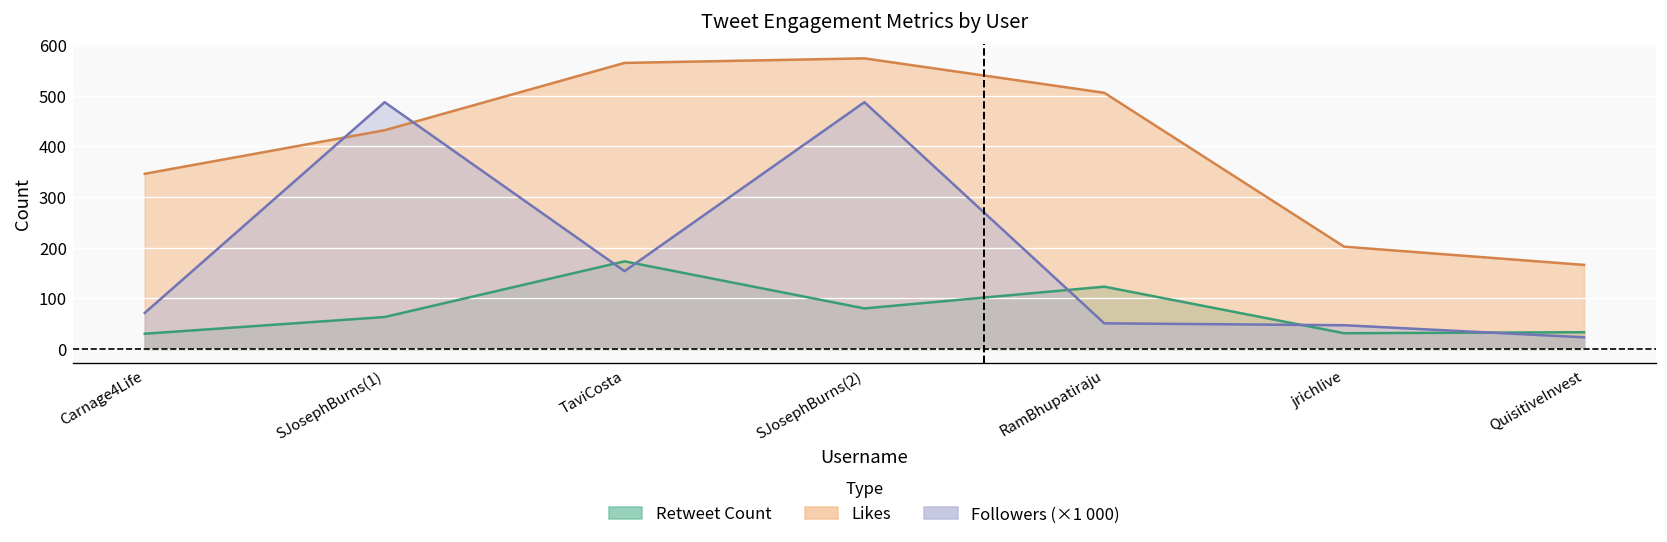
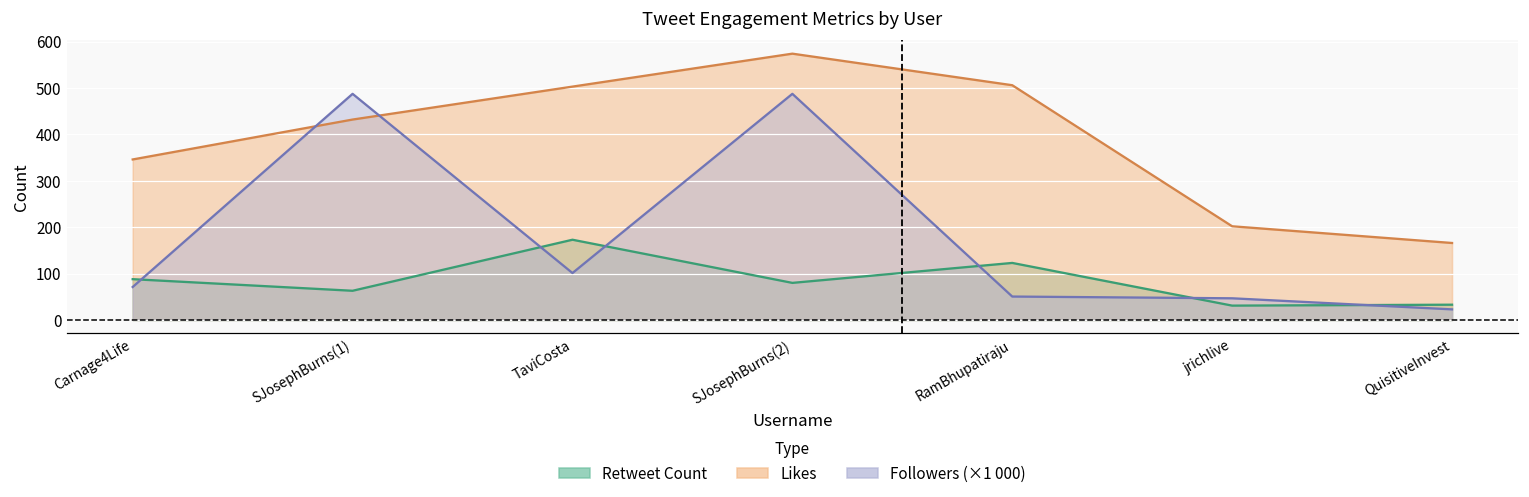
Retweet Count, Carnage4Life: 30 -> 90
Likes, TaviCosta: 570 -> 500
Followers (×1 000), TaviCosta: 150 -> 100
